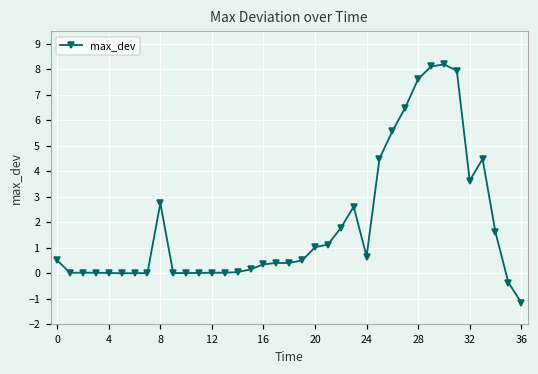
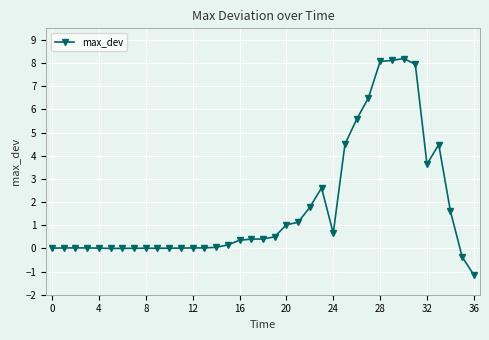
0: 0.5 -> 0.0
8: 2.8 -> 0.0
28: 7.6 -> 8.1
